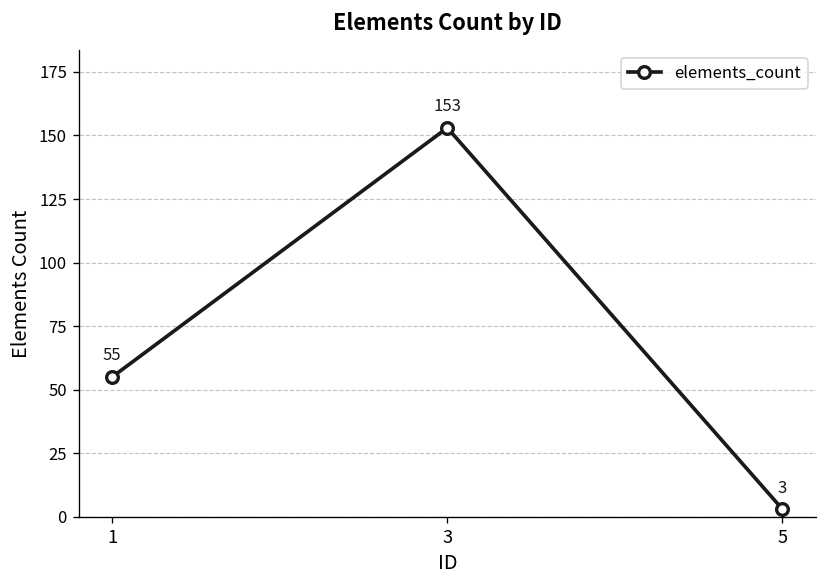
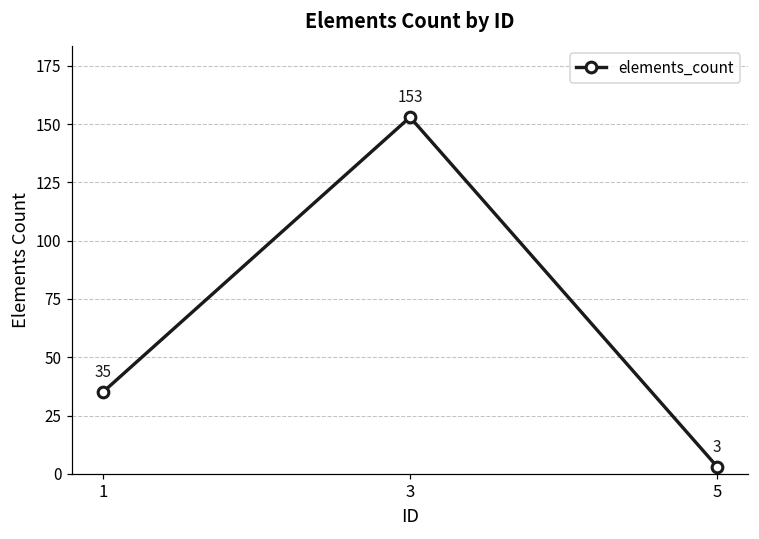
1: 55 -> 35
